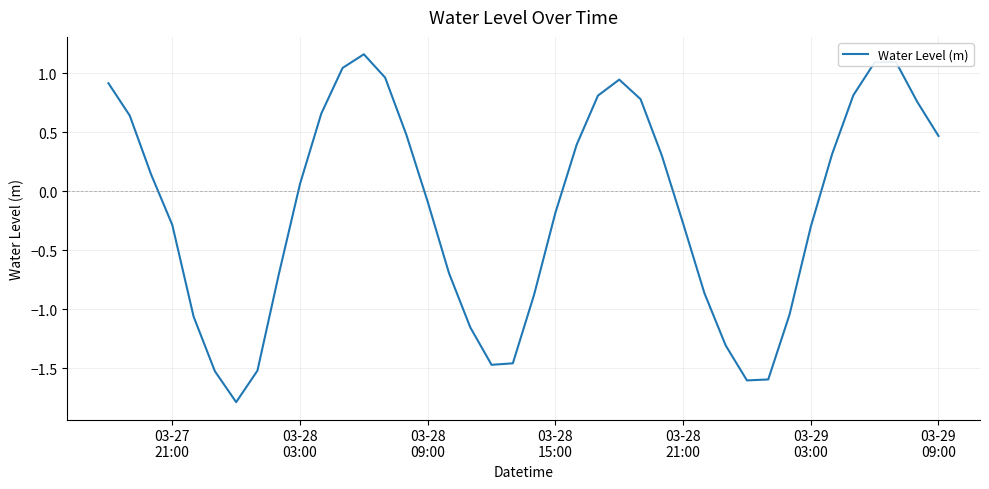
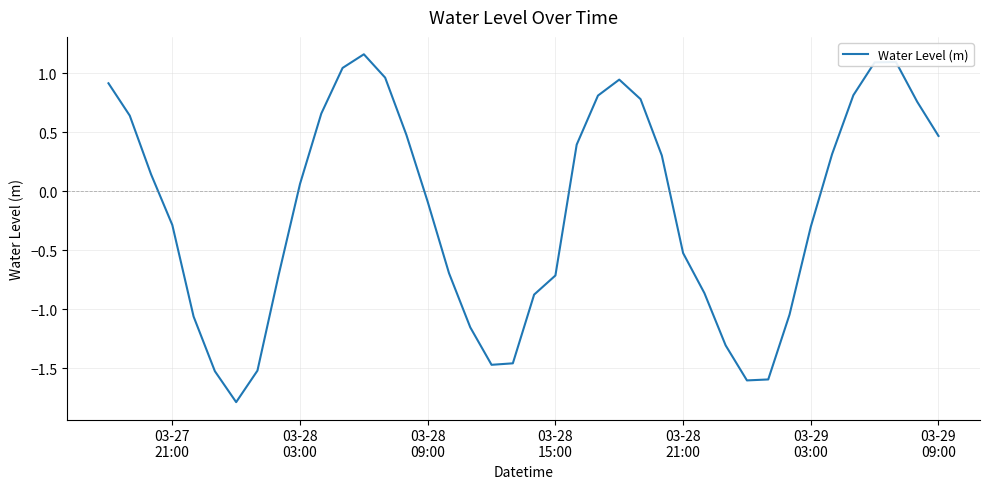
03-28 15:00: -0.18 -> -0.72
03-28 21:00: -0.27 -> -0.53
